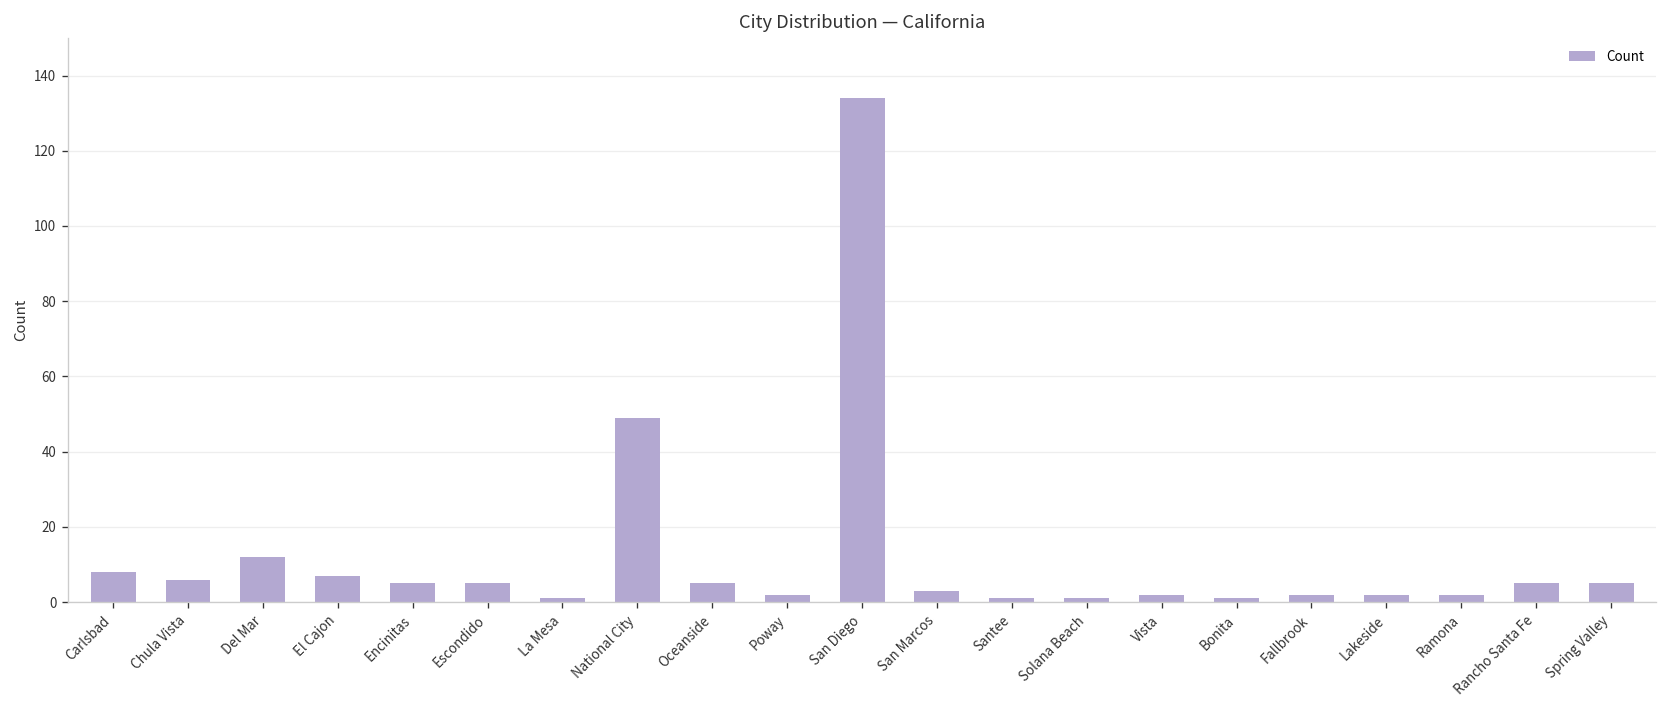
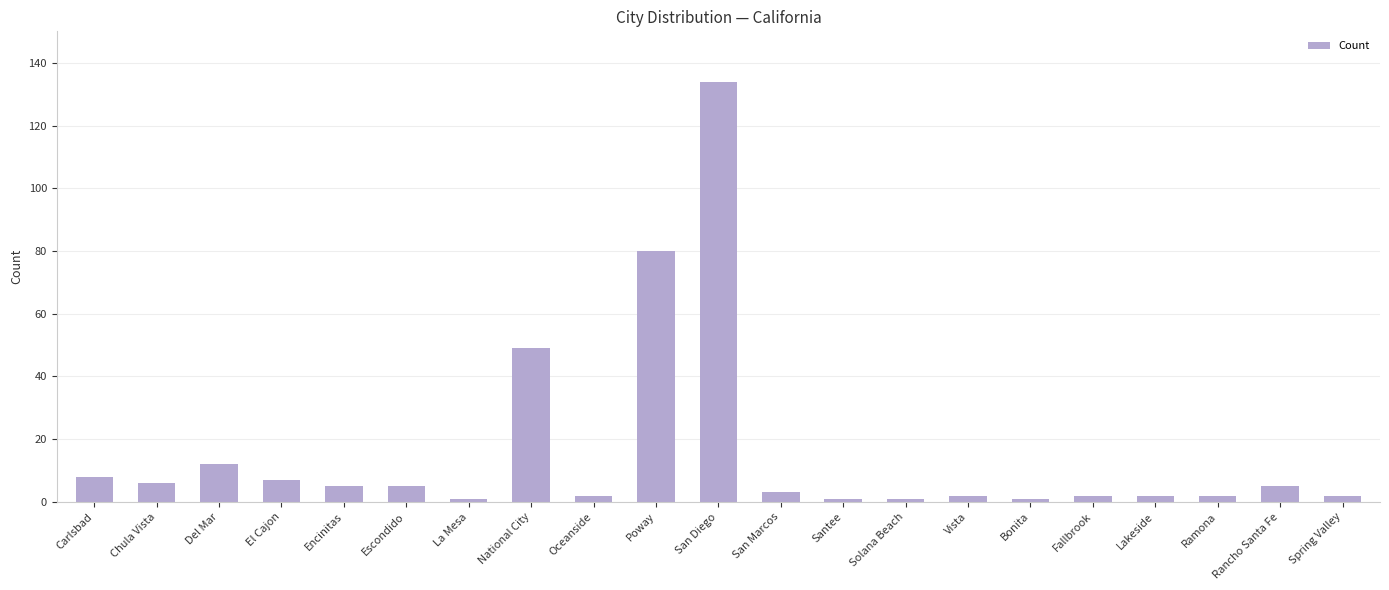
Oceanside: 5 -> 2
Poway: 2 -> 80
Spring Valley: 5 -> 2
